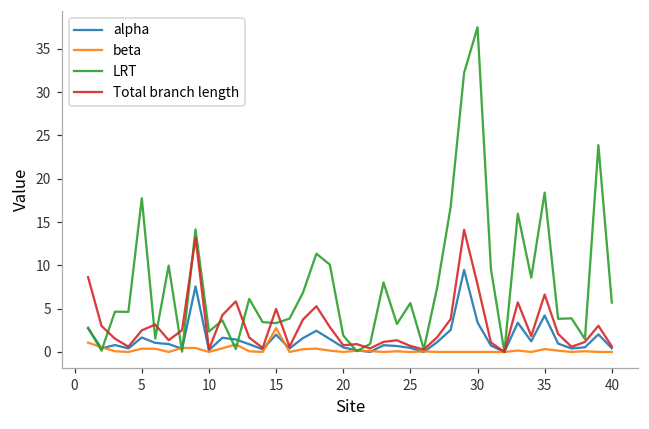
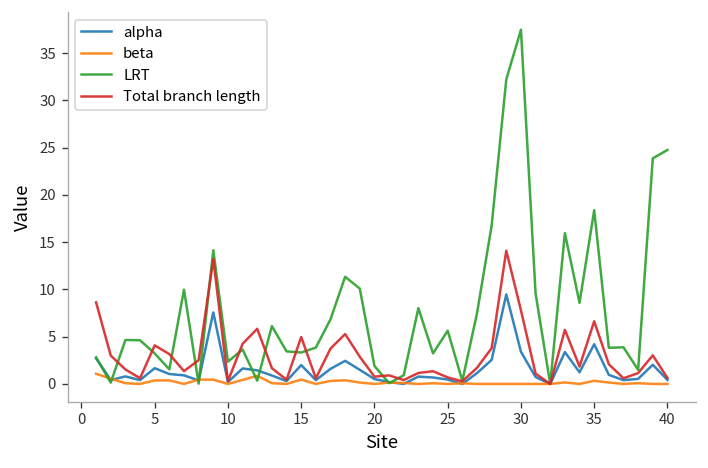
LRT, 5: 18 -> 3
Total branch length, 5: 2 -> 4
beta, 15: 3 -> 0
LRT, 40: 6 -> 25
